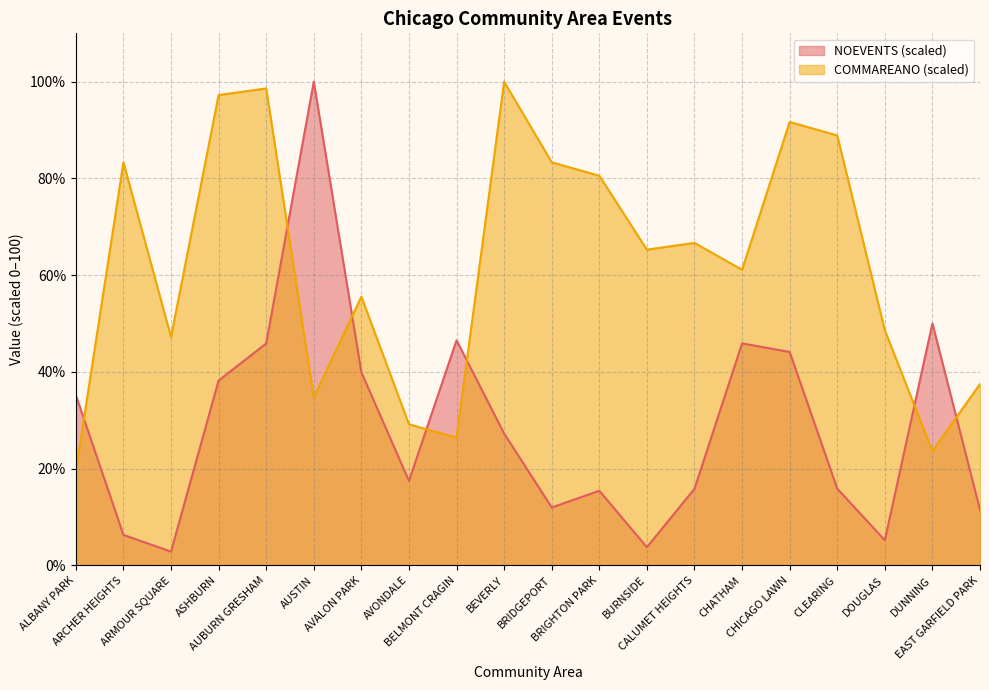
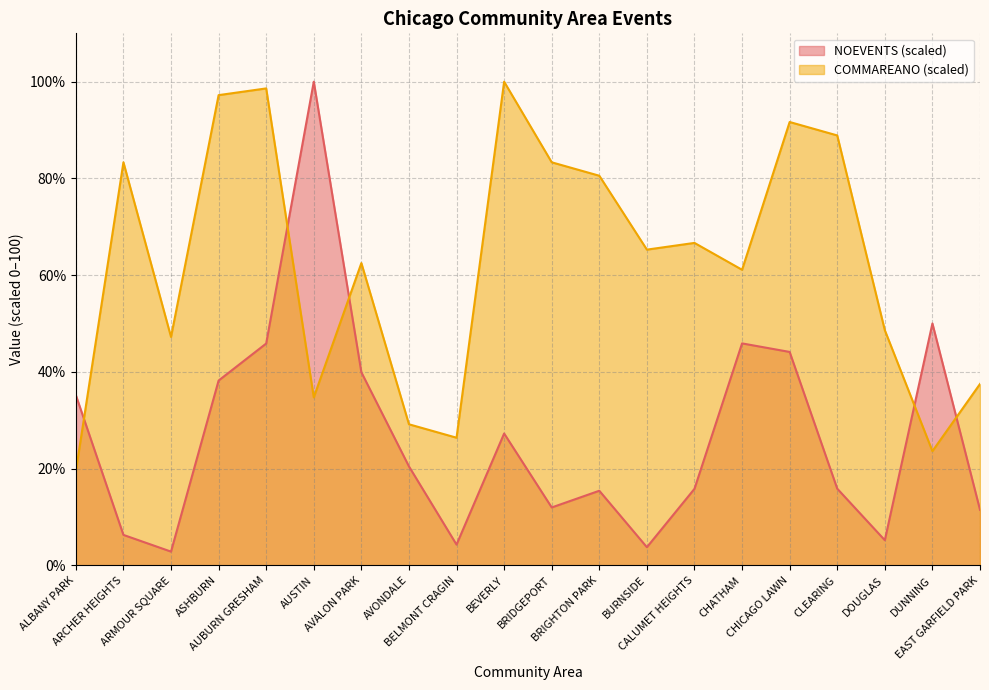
COMMAREANO (scaled), AVALON PARK: 56% -> 63%
NOEVENTS (scaled), AVONDALE: 17% -> 20%
NOEVENTS (scaled), BELMONT CRAGIN: 47% -> 4%
